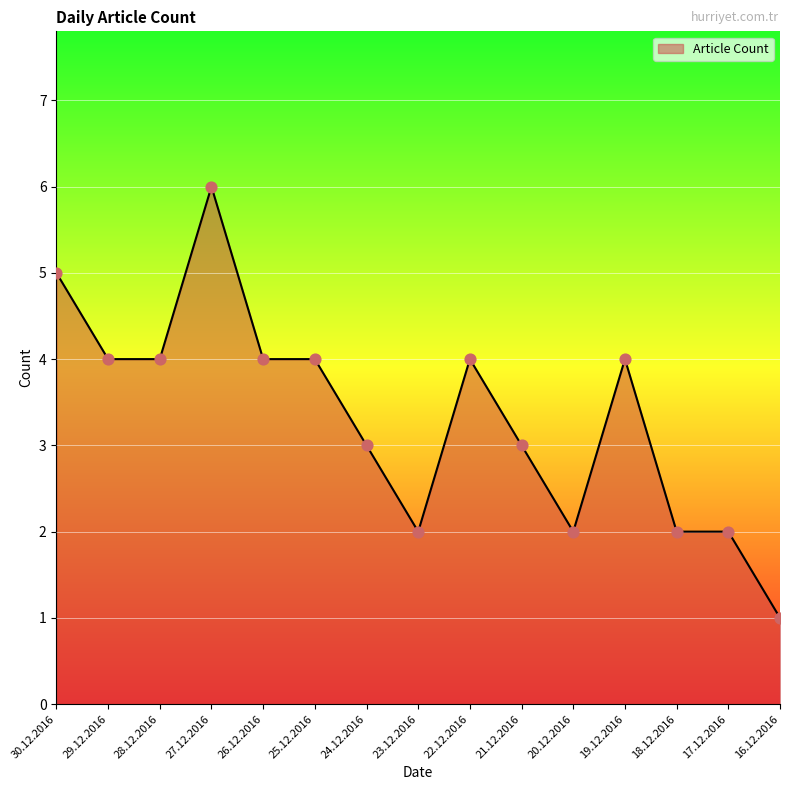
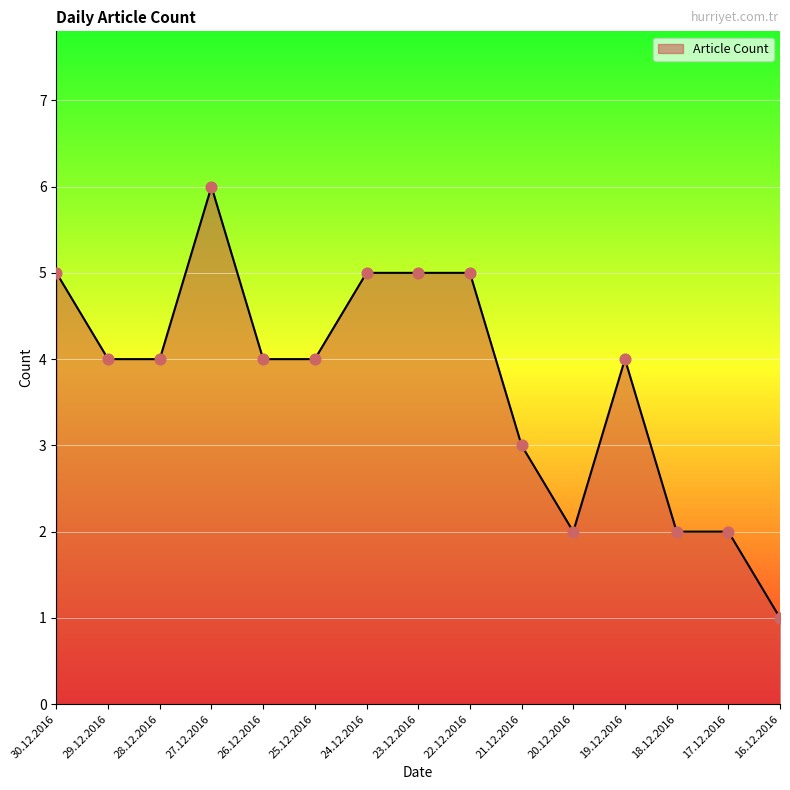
24.12.2016: 3 -> 5
23.12.2016: 2 -> 5
22.12.2016: 4 -> 5
